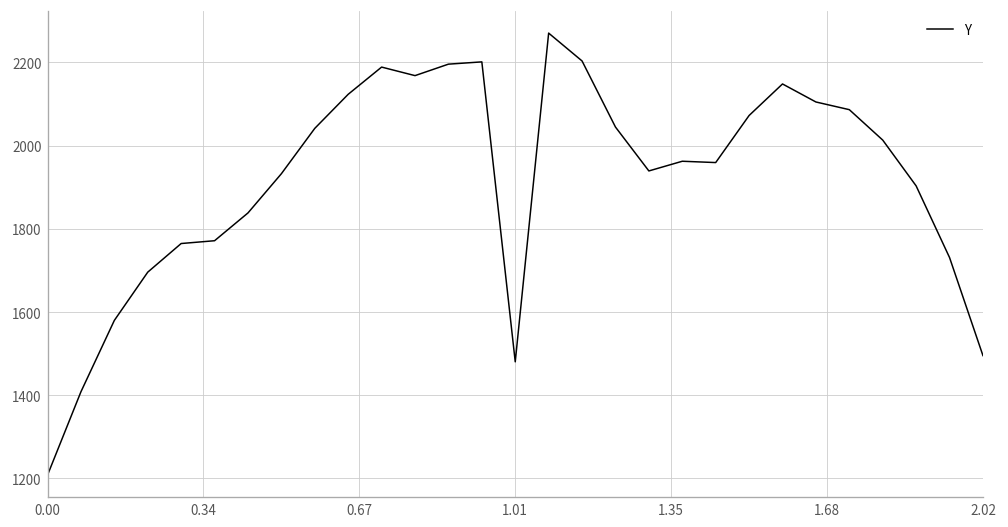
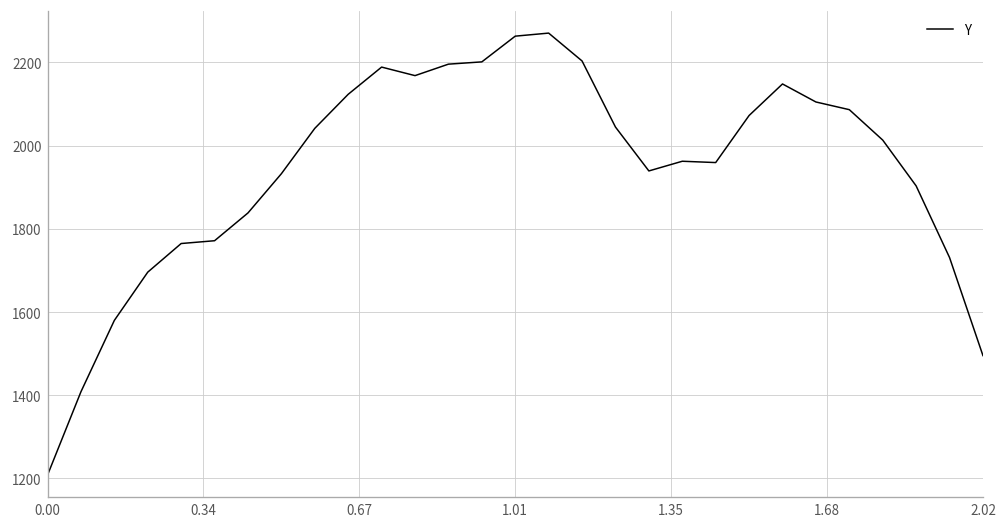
1.01: 1480 -> 2260
